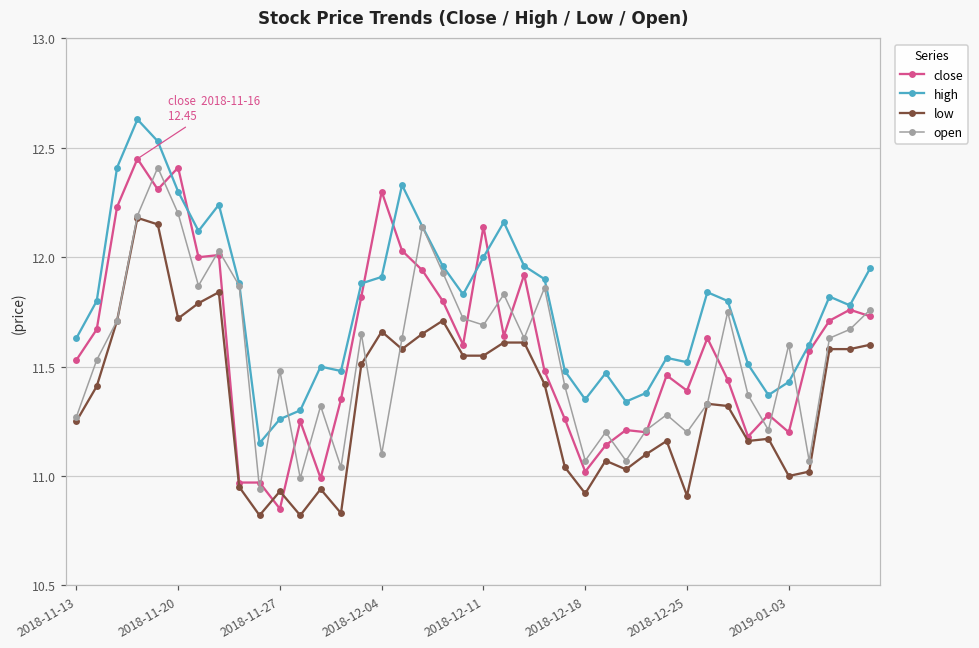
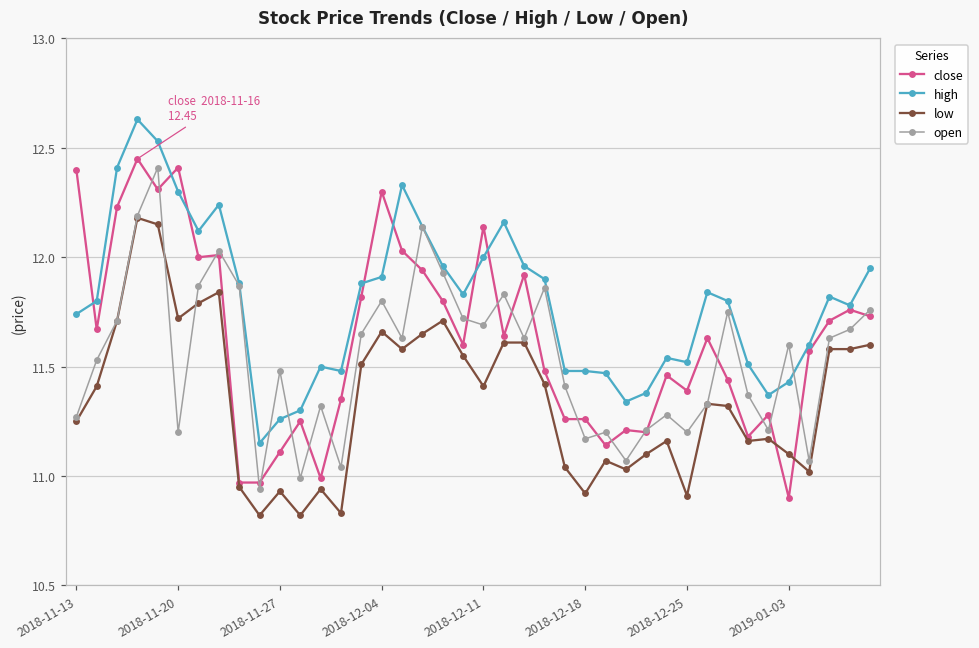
close, 2018-11-13: 11.53 -> 12.40
high, 2018-11-13: 11.63 -> 11.74
open, 2018-11-20: 12.2 -> 11.2
close, 2018-11-27: 10.85 -> 11.11
open, 2018-12-04: 11.1 -> 11.8
low, 2018-12-11: 11.55 -> 11.41
close, 2018-12-18: 11.02 -> 11.26
high, 2018-12-18: 11.35 -> 11.48
open, 2018-12-18: 11.07 -> 11.17
close, 2019-01-03: 11.2 -> 10.9
low, 2019-01-03: 11.0 -> 11.1
